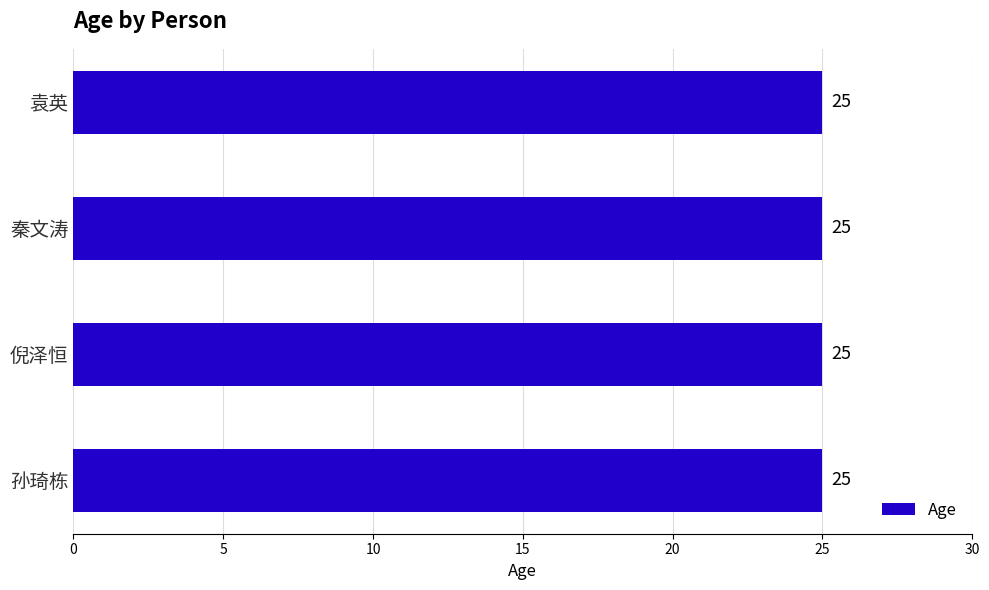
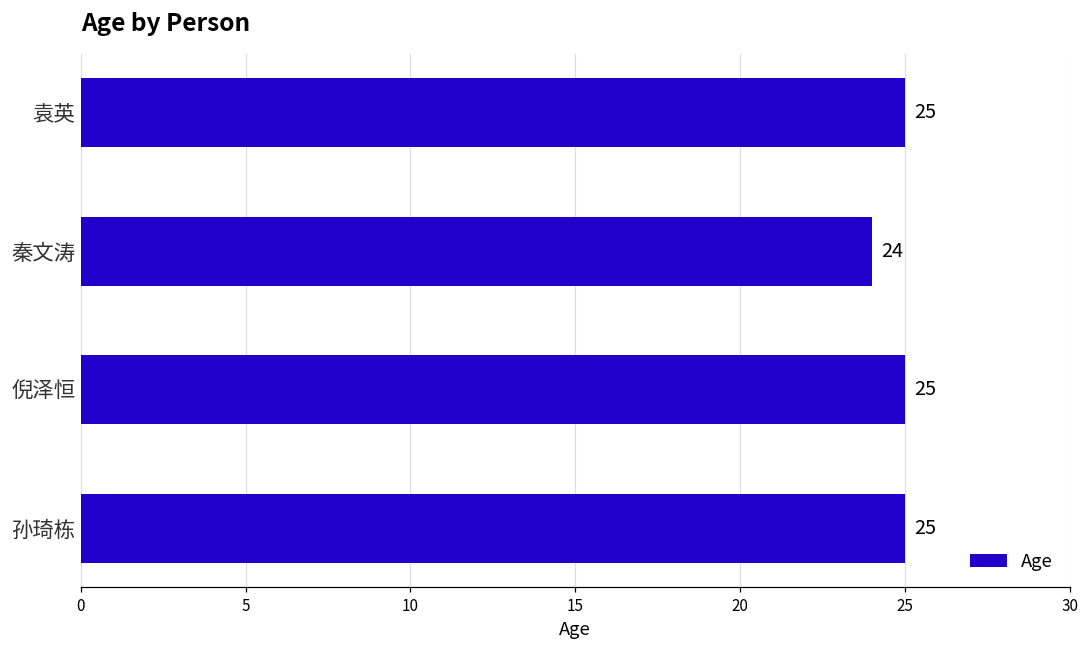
秦文涛: 25 -> 24
